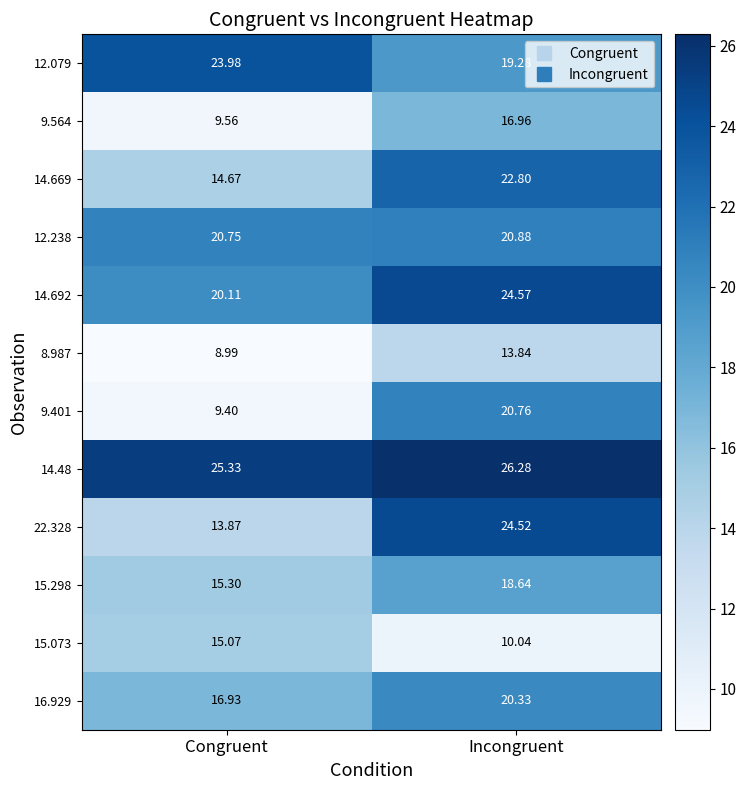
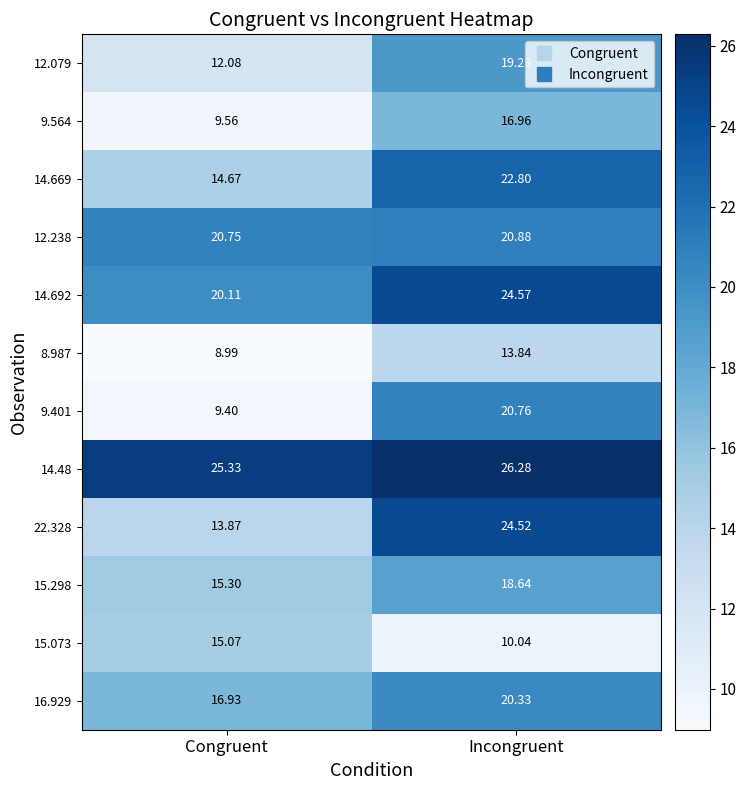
12.079, Congruent: 23.98 -> 12.08
